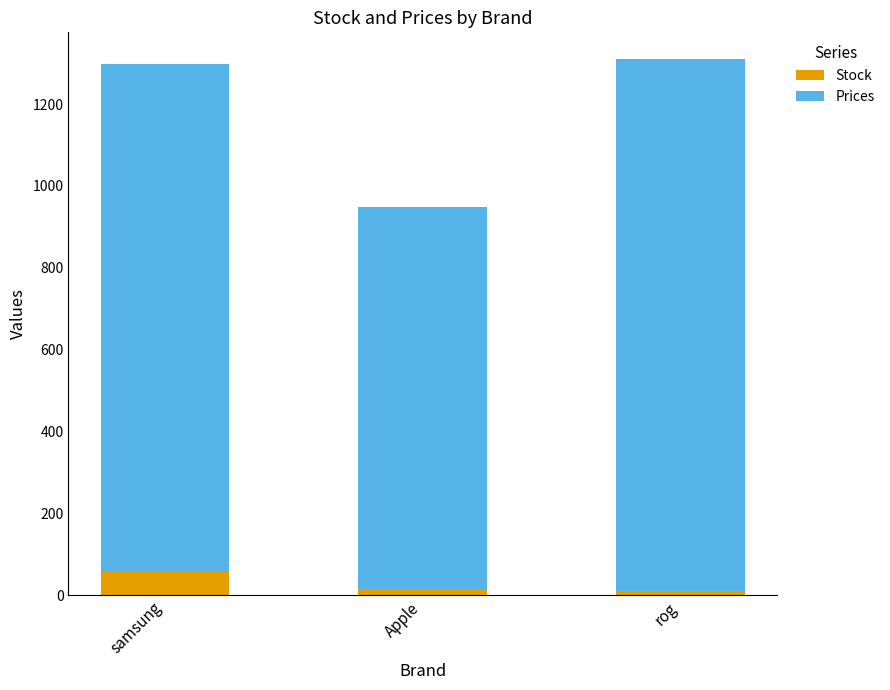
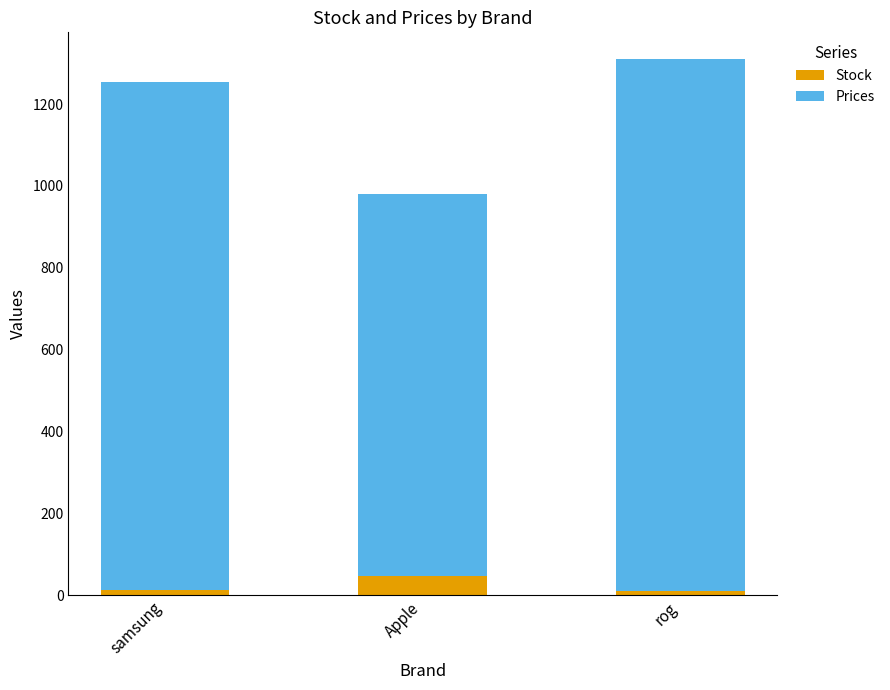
Stock, samsung: 60 -> 10
Stock, Apple: 20 -> 50
